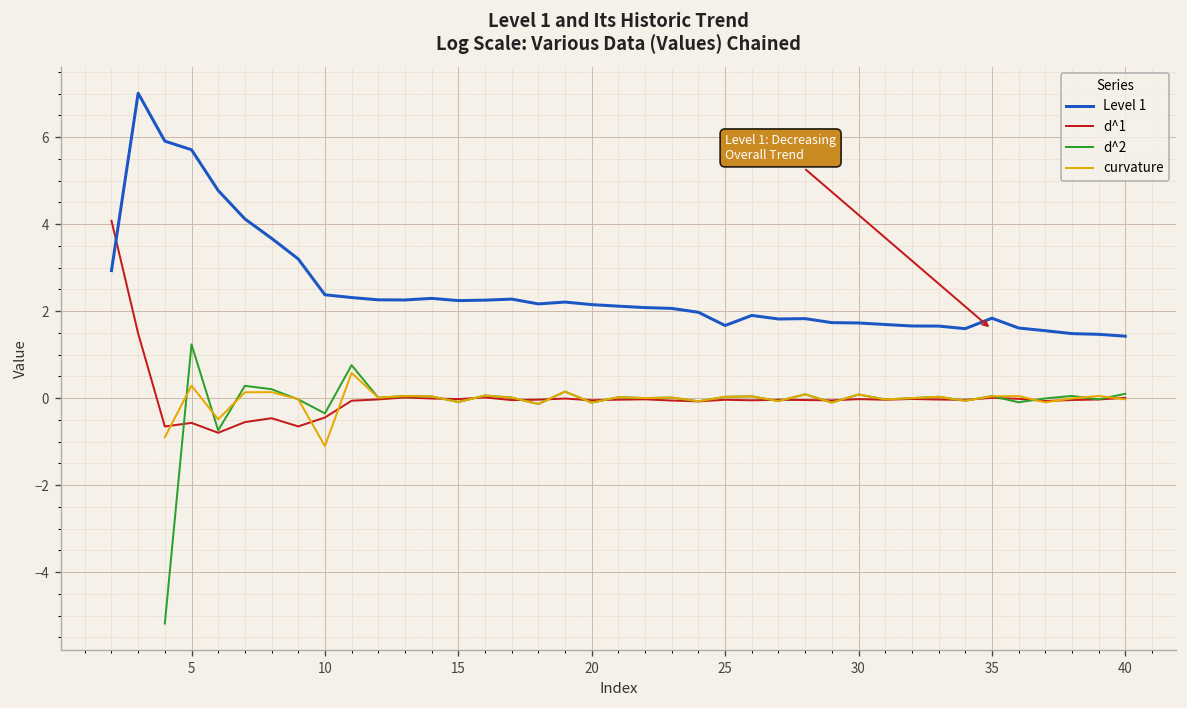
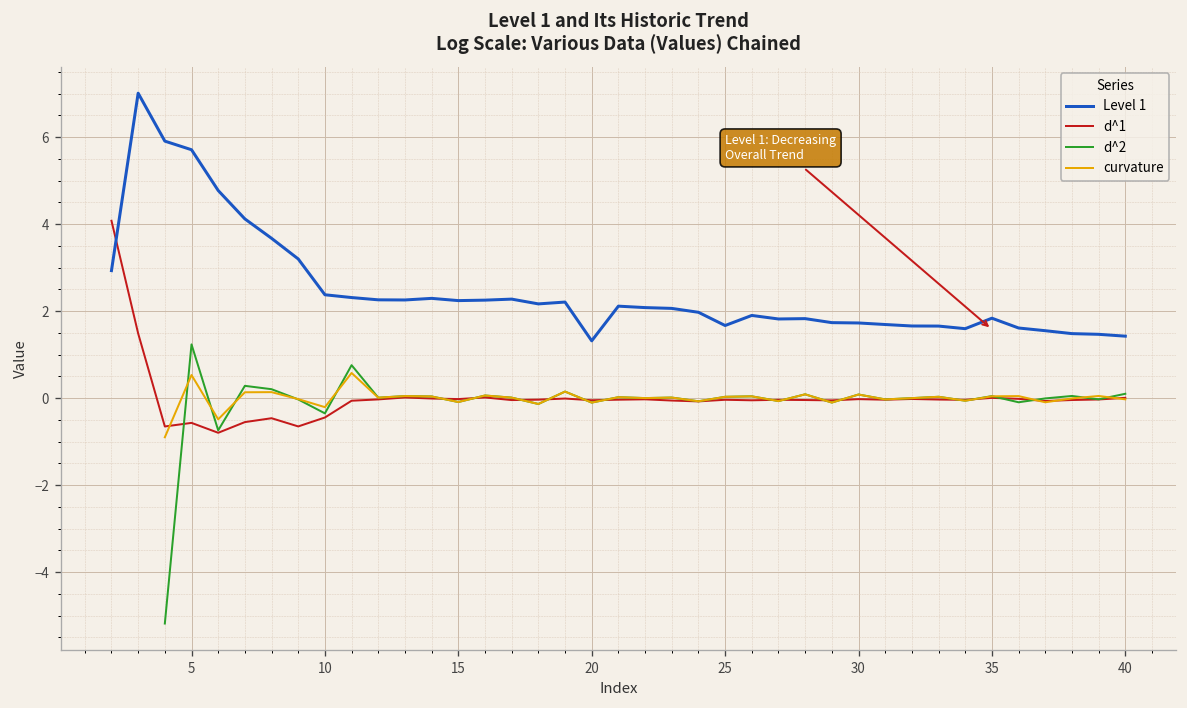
curvature, 5: 0.3 -> 0.5
curvature, 10: -1.1 -> -0.2
Level 1, 20: 2.2 -> 1.3
